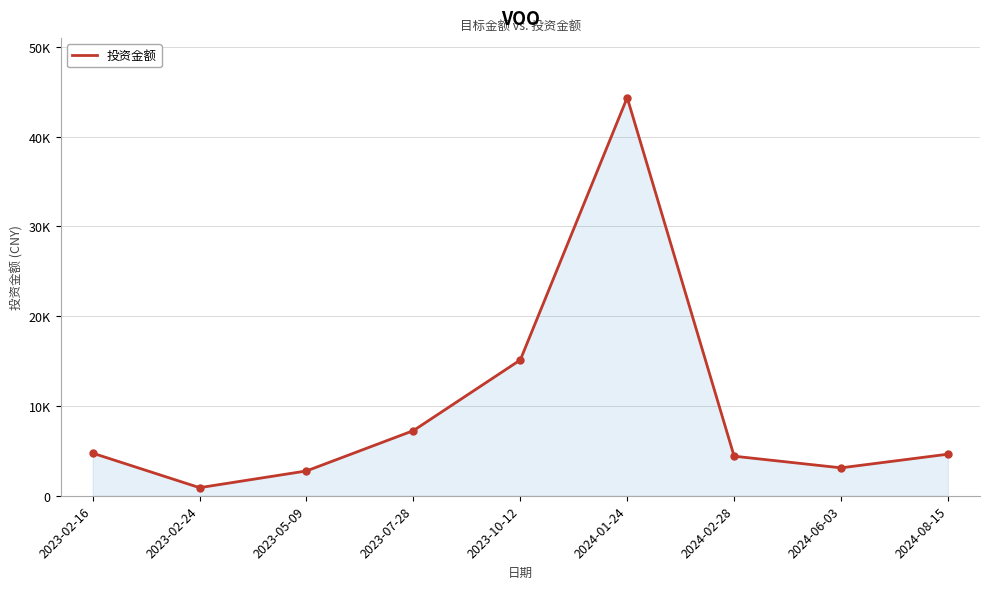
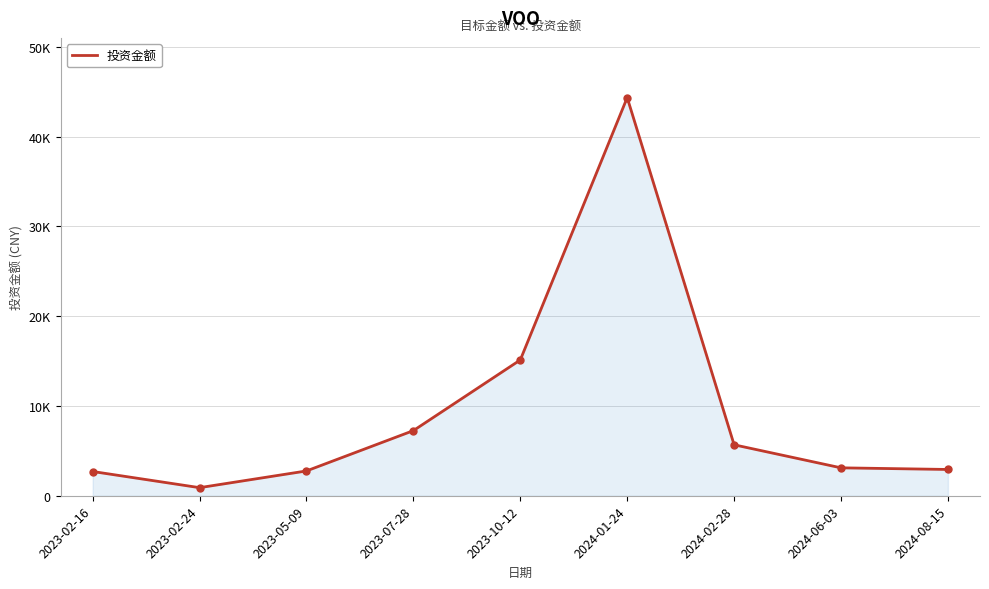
2023-02-16: 5000 -> 3000
2024-02-28: 4000 -> 6000
2024-08-15: 5000 -> 3000
